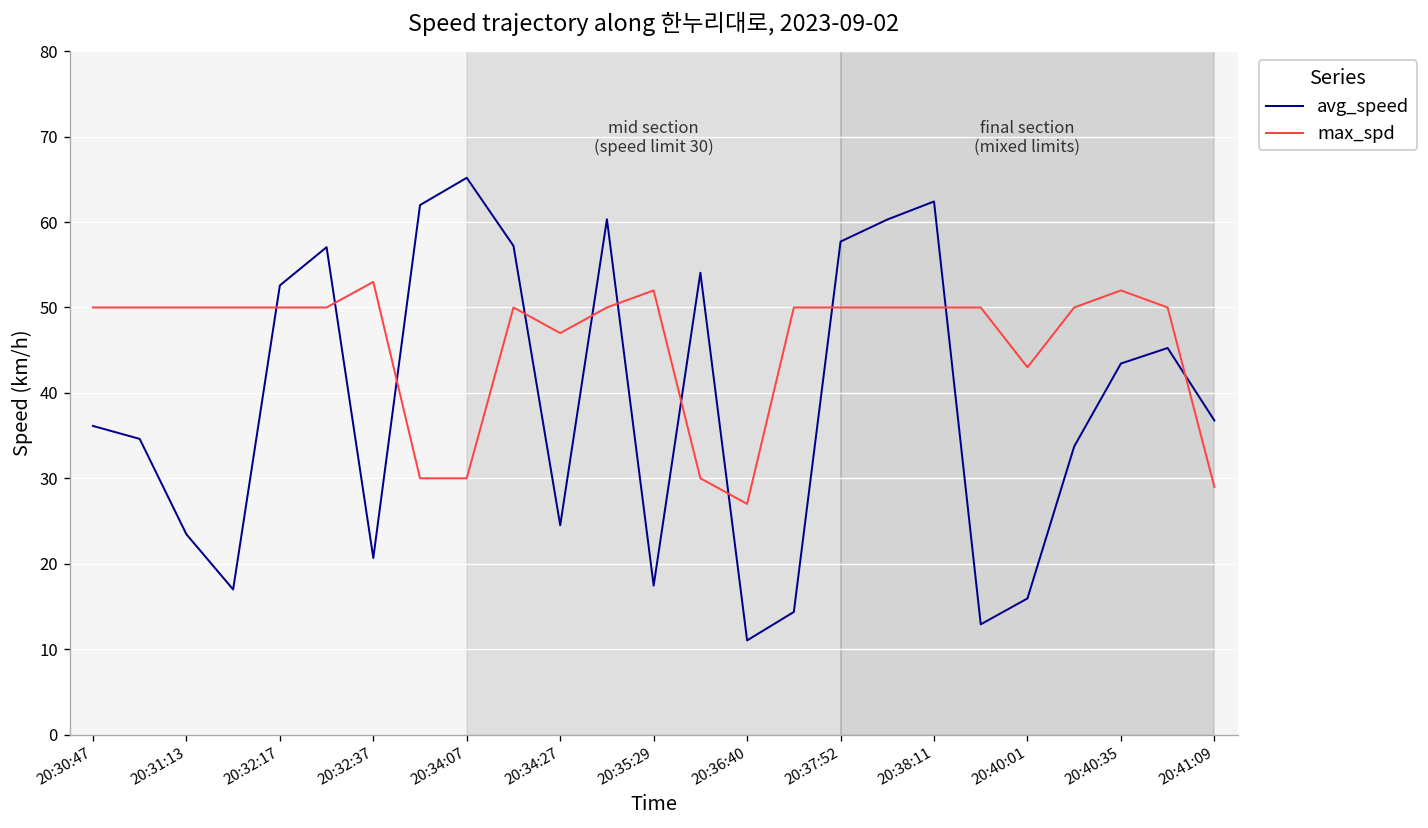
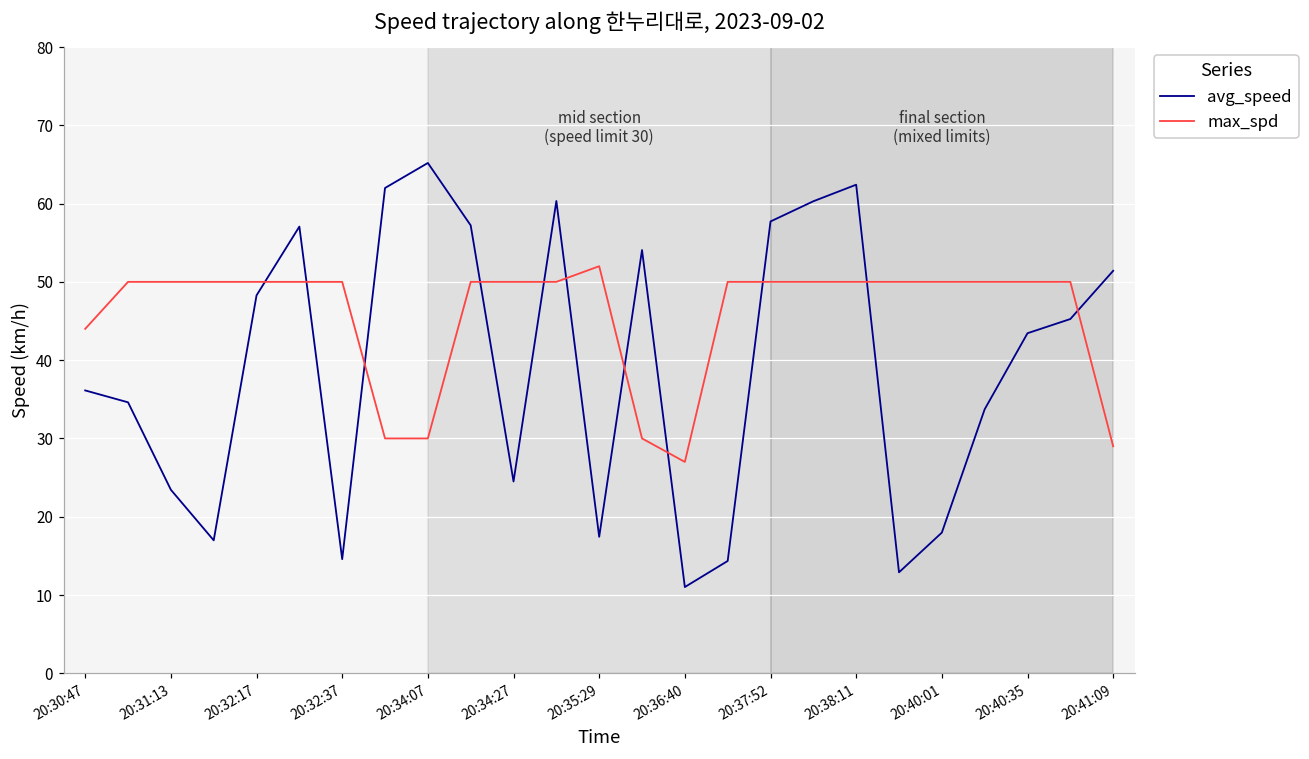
max_spd, 20:30:47: 50 -> 44
avg_speed, 20:32:17: 53 -> 48
avg_speed, 20:32:37: 21 -> 15
max_spd, 20:32:37: 53 -> 50
max_spd, 20:34:27: 47 -> 50
avg_speed, 20:40:01: 16 -> 18
max_spd, 20:40:01: 43 -> 50
max_spd, 20:40:35: 52 -> 50
avg_speed, 20:41:09: 37 -> 51
